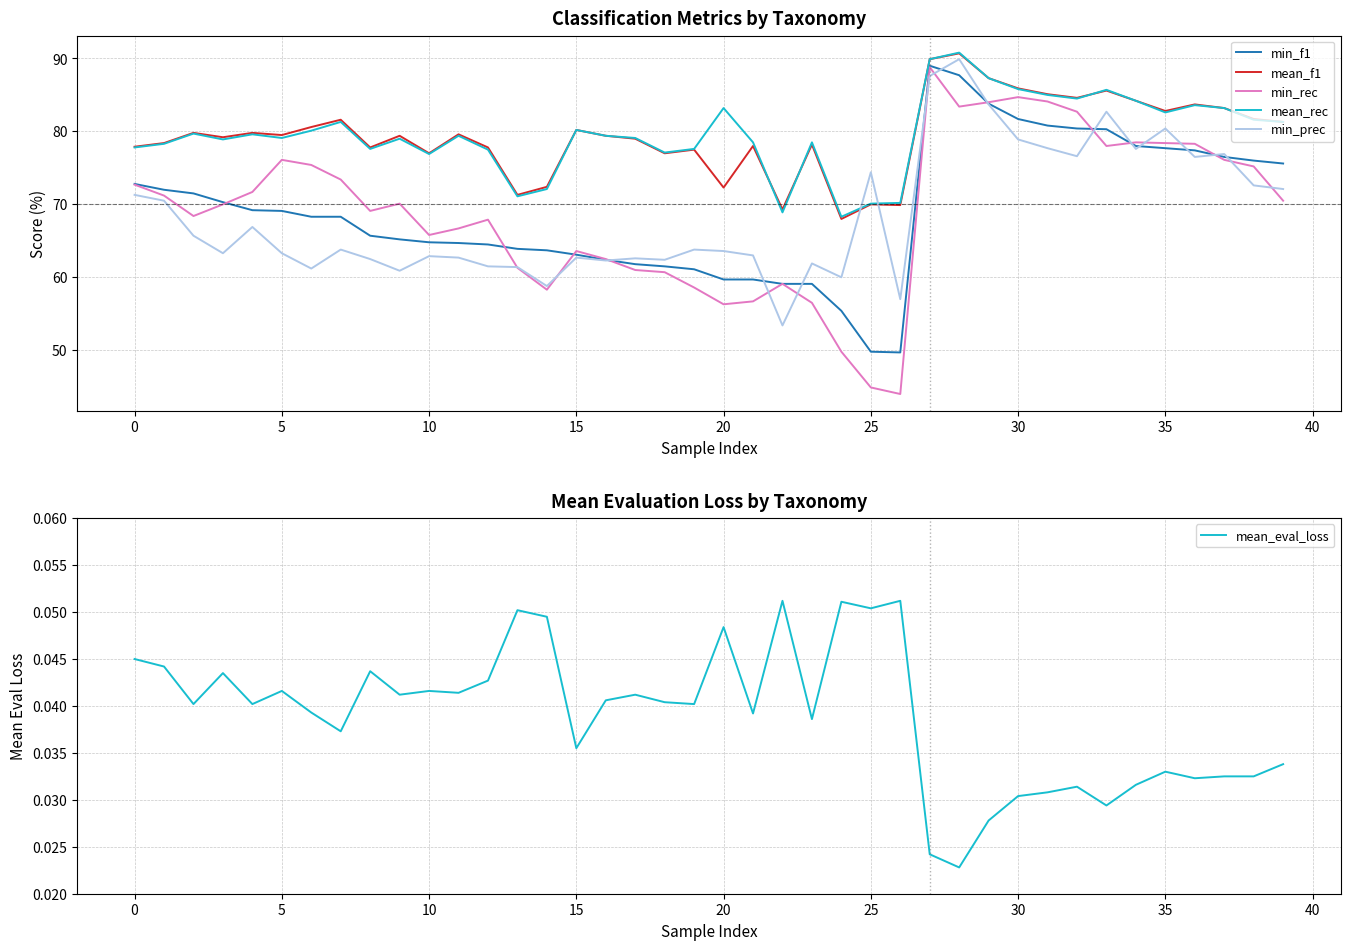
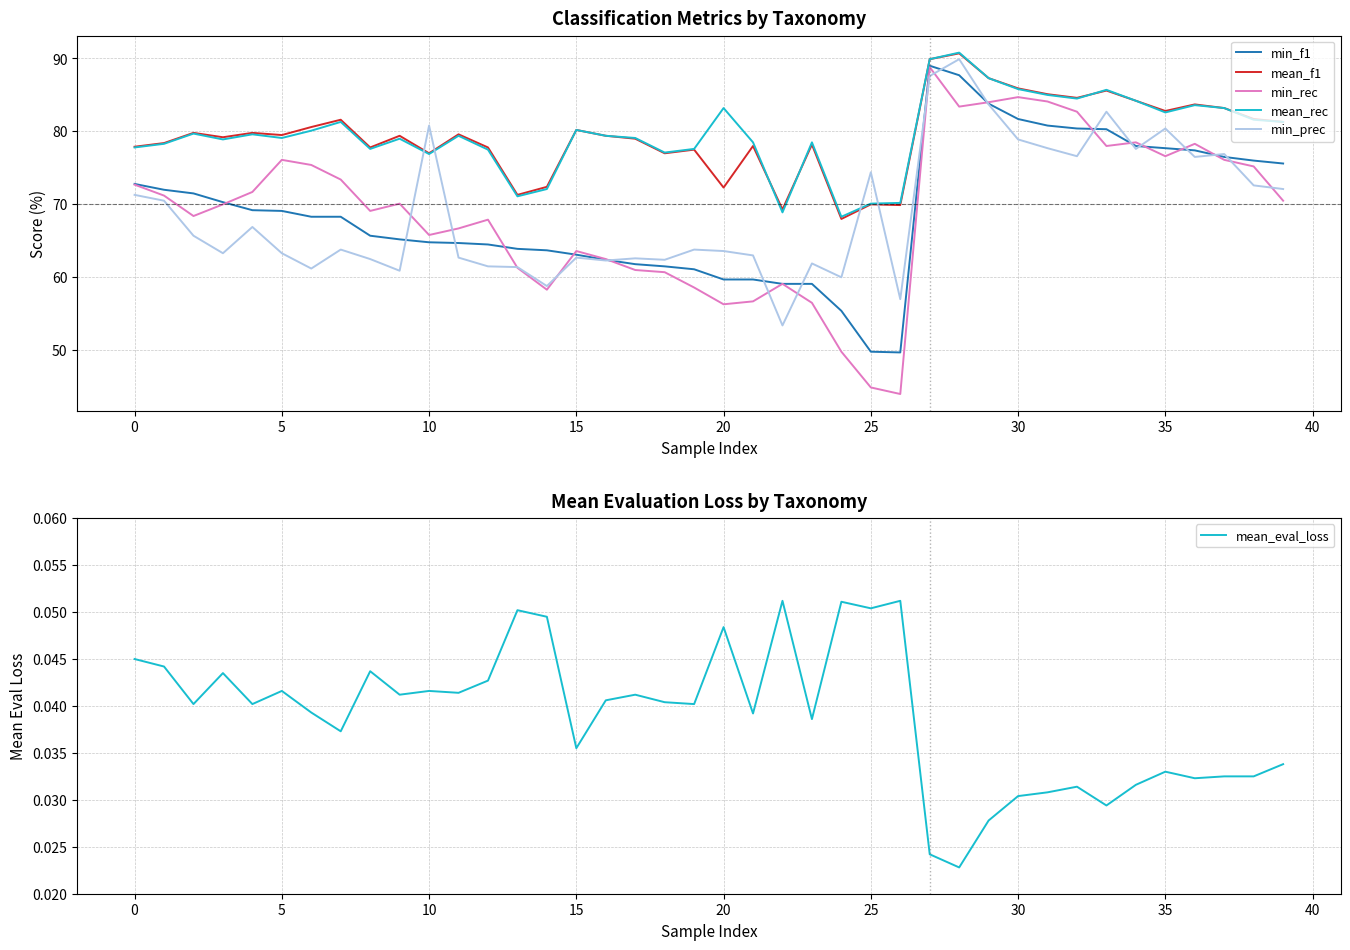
Classification Metrics by Taxonomy, min_prec, 10: 63 -> 81
Classification Metrics by Taxonomy, min_rec, 35: 78 -> 77
